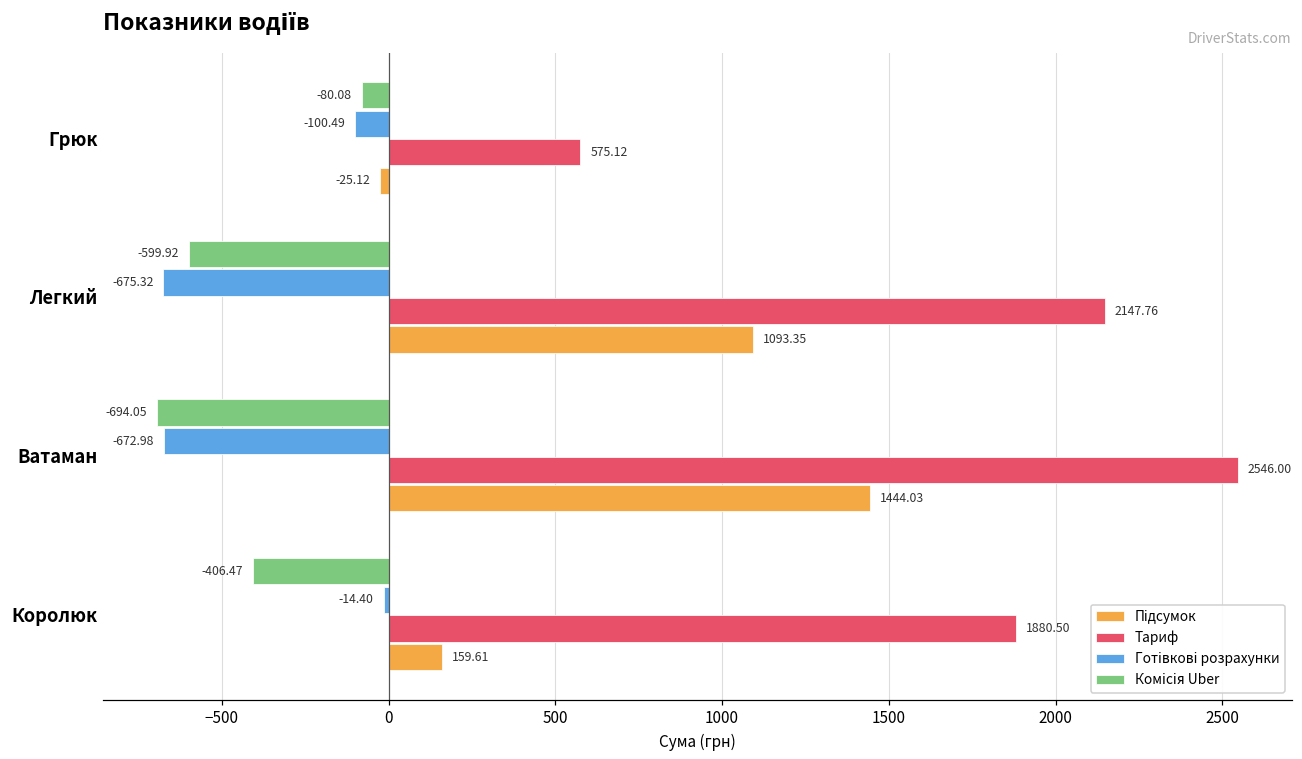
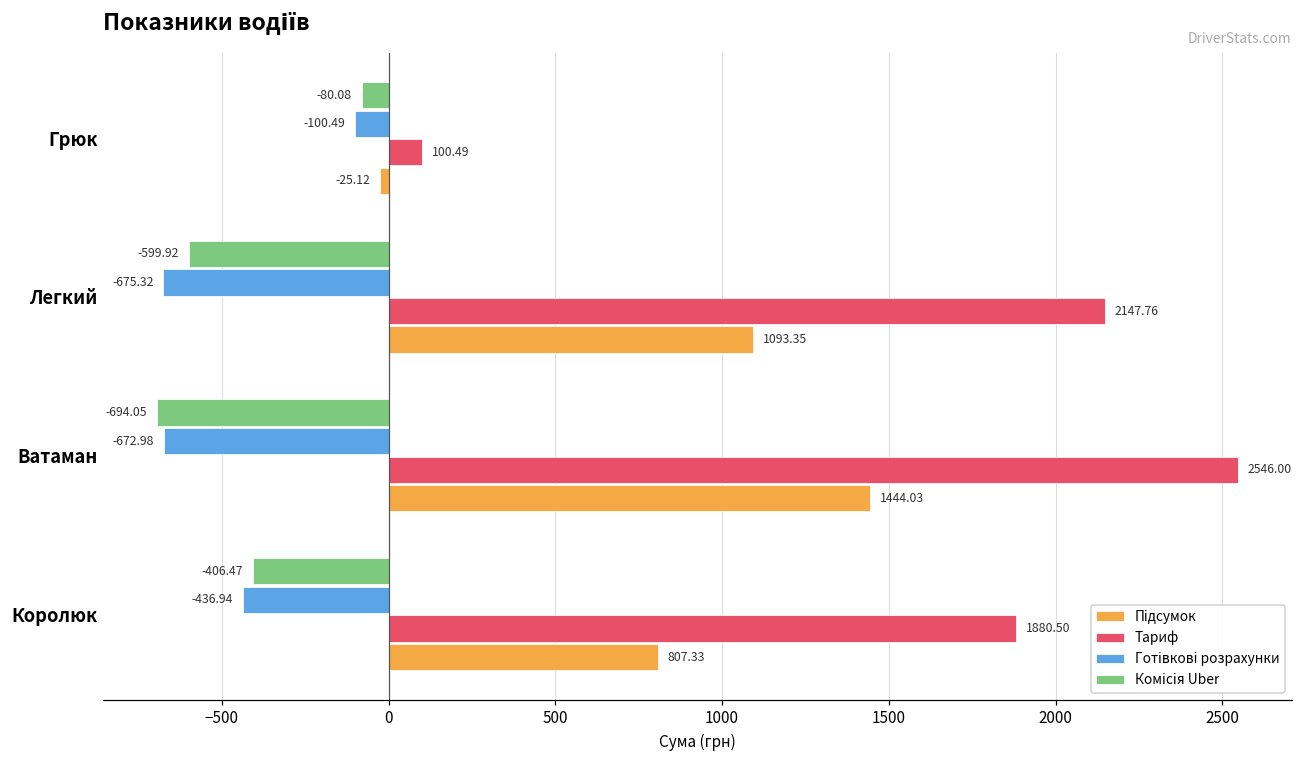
Тариф, Грюк: 575.12 -> 100.49
Готівкові розрахунки, Королюк: -14.40 -> -436.94
Підсумок, Королюк: 159.61 -> 807.33
